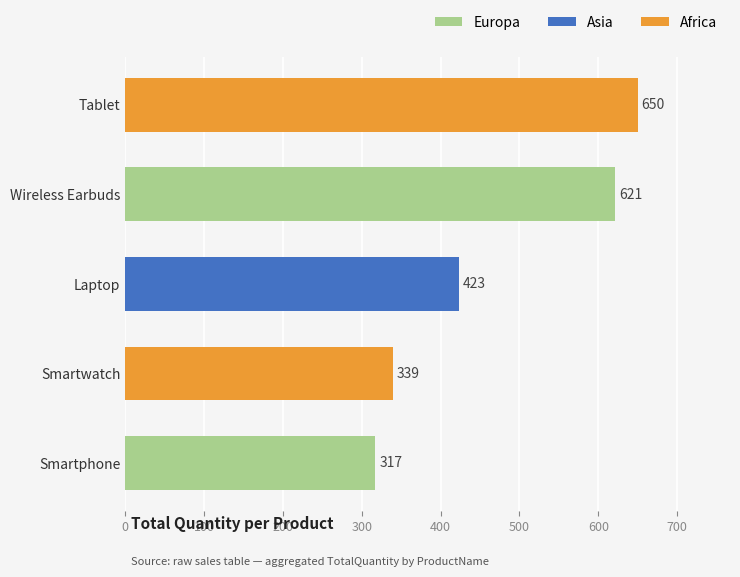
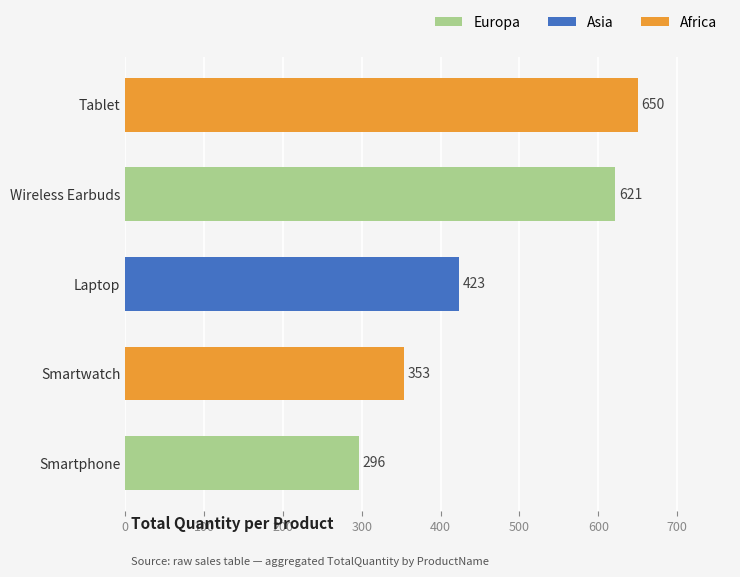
Smartwatch: 339 -> 353
Smartphone: 317 -> 296
